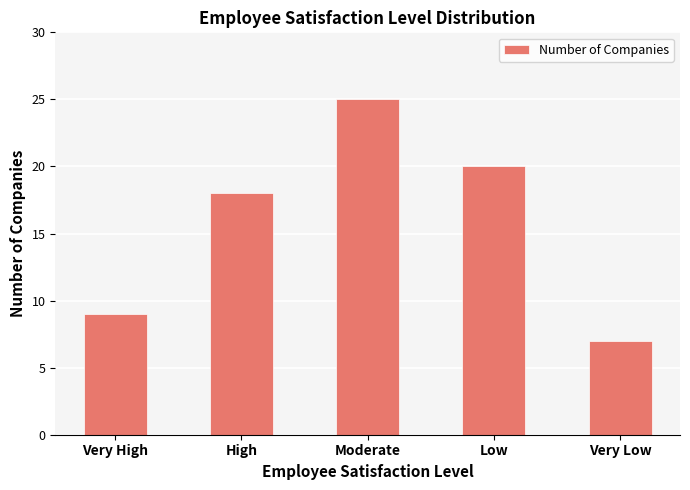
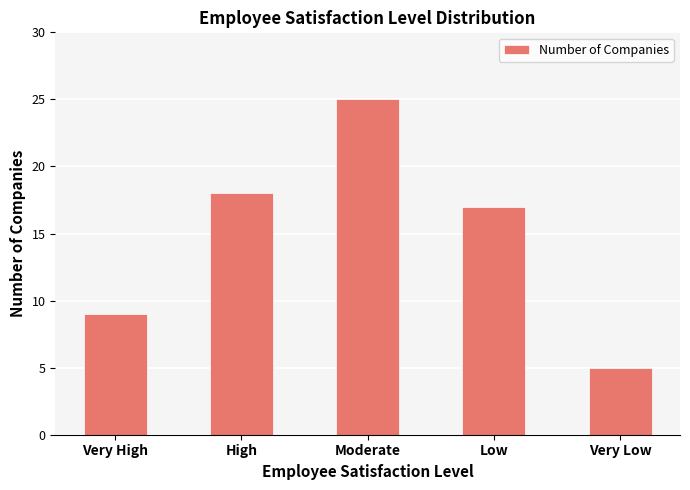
Low: 20 -> 17
Very Low: 7 -> 5
